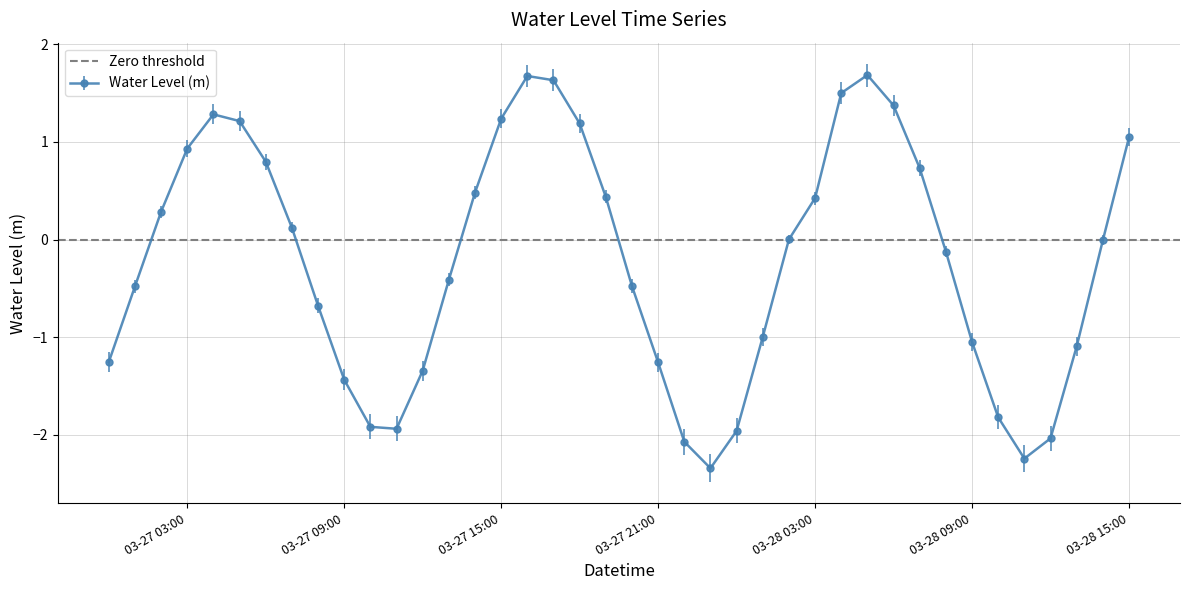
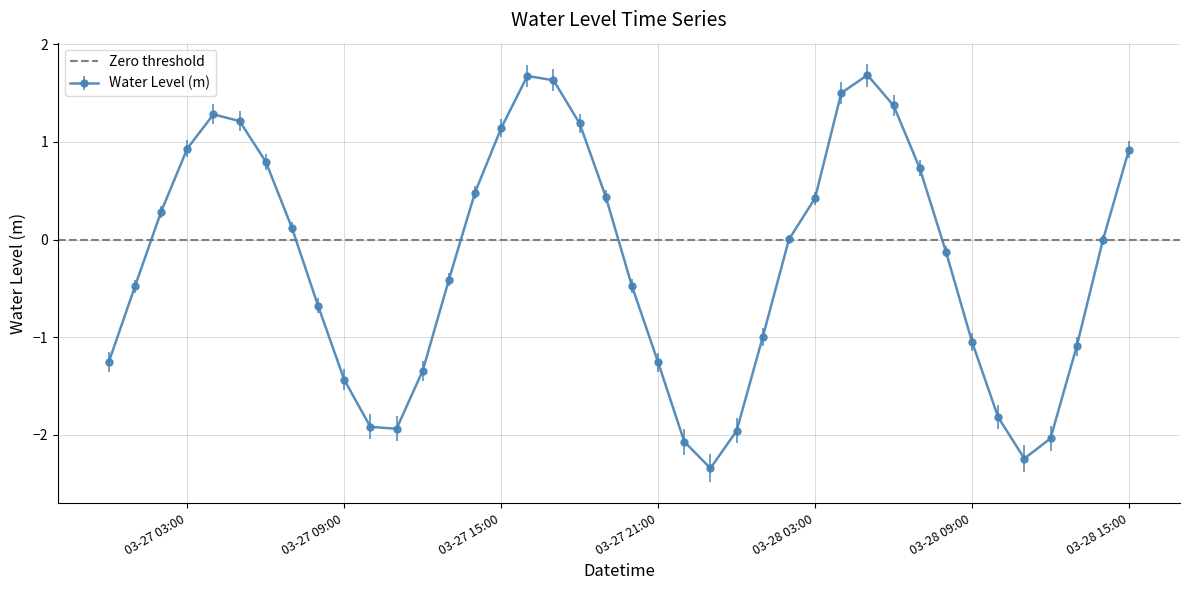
03-27 15:00: 1.2 -> 1.1
03-28 15:00: 1.0 -> 0.9
